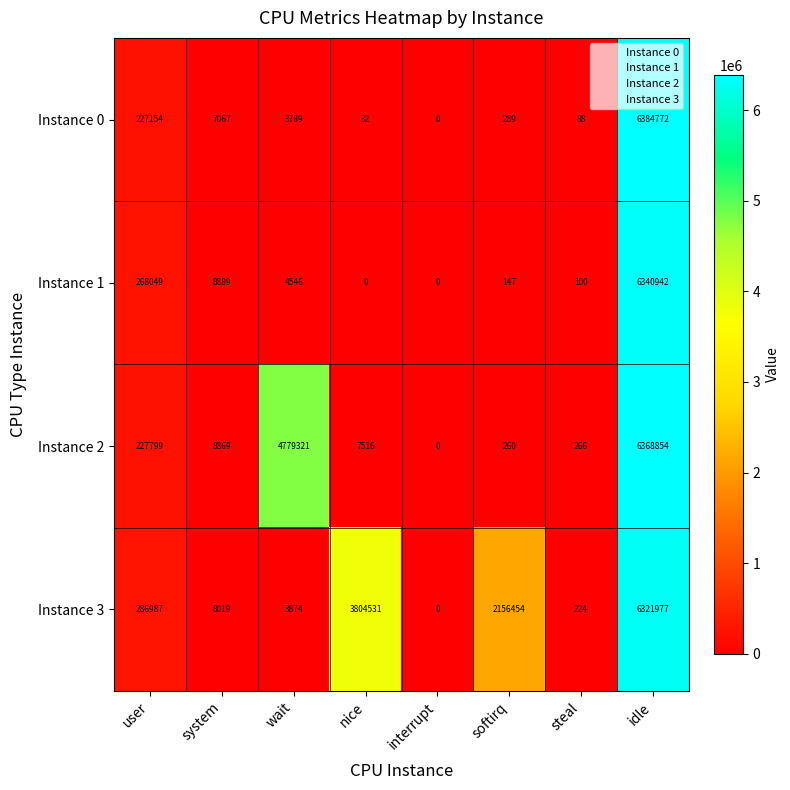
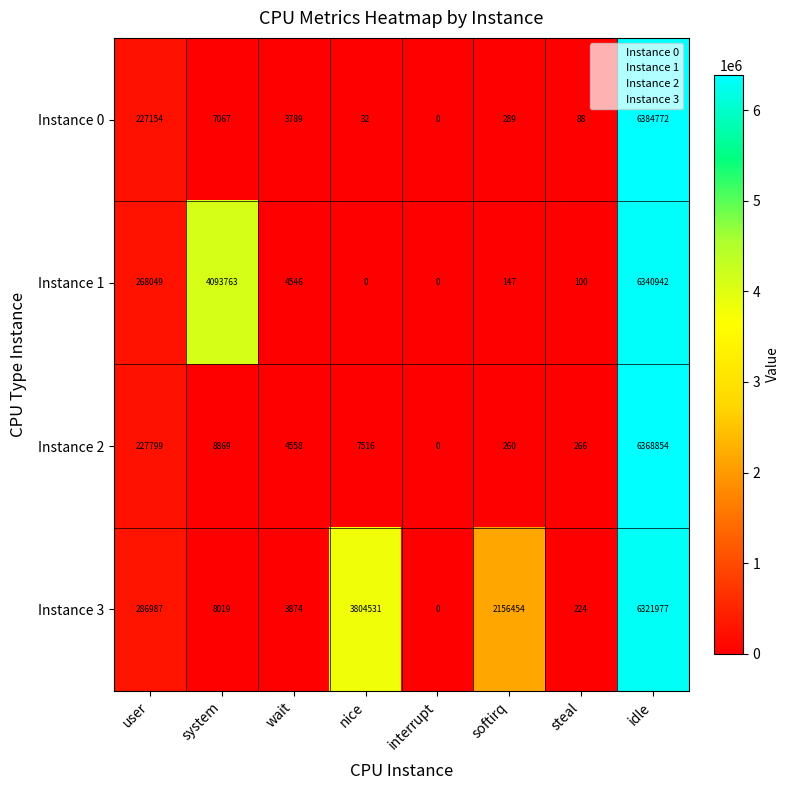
Instance 1, system: 8889 -> 4093763
Instance 2, wait: 4779321 -> 4558
